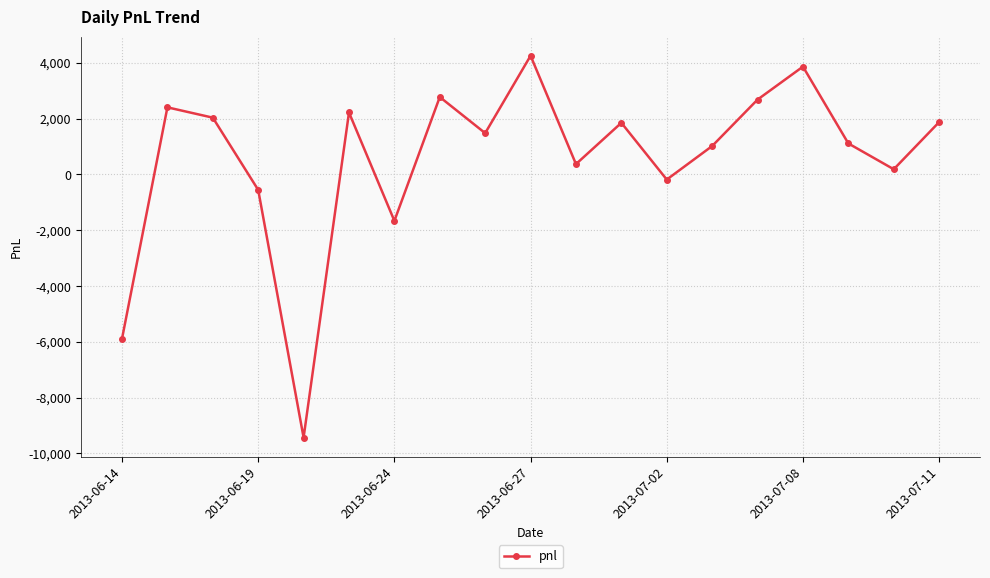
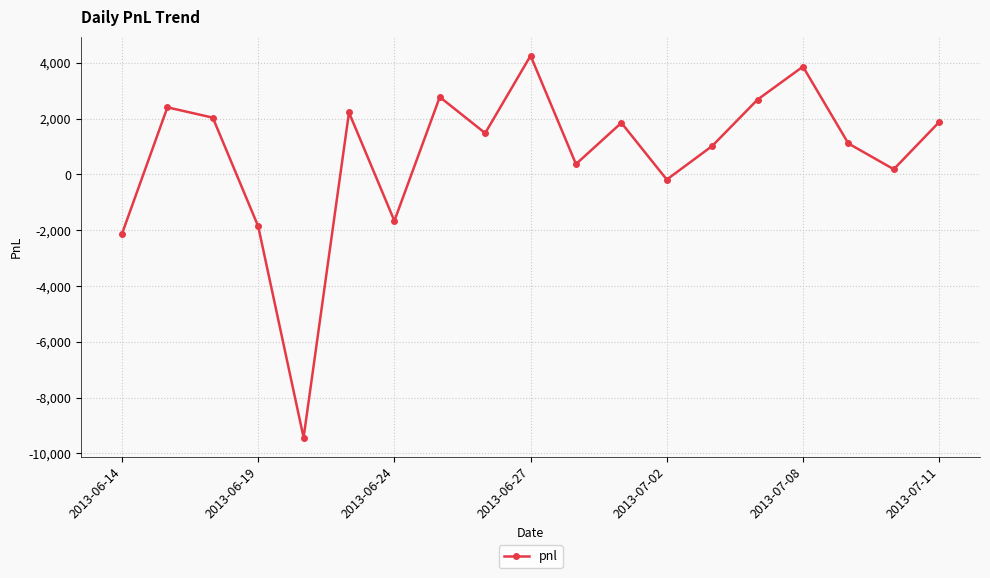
2013-06-14: -5,900 -> -2,100
2013-06-19: -600 -> -1,900
